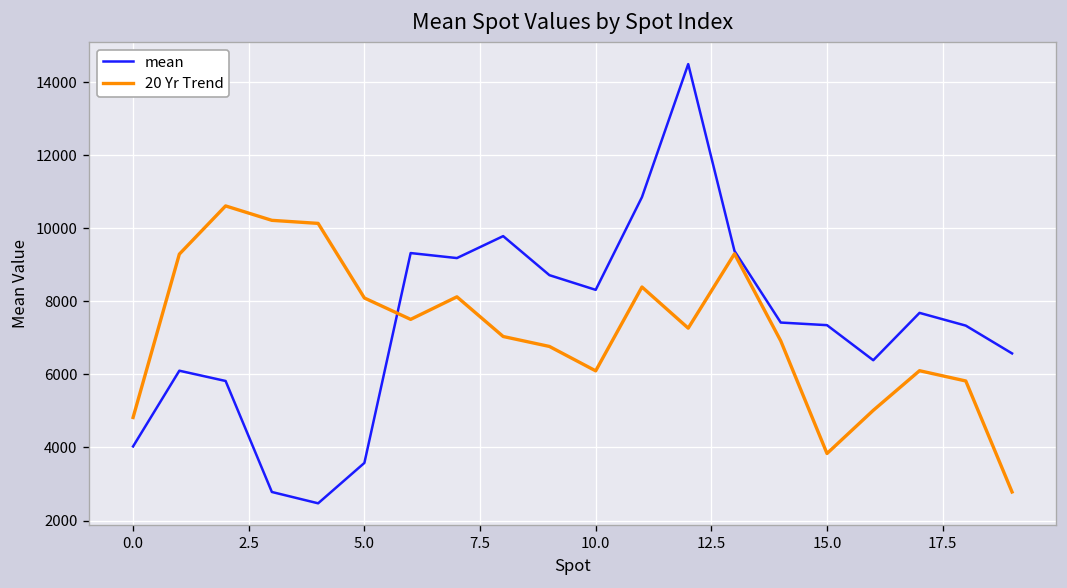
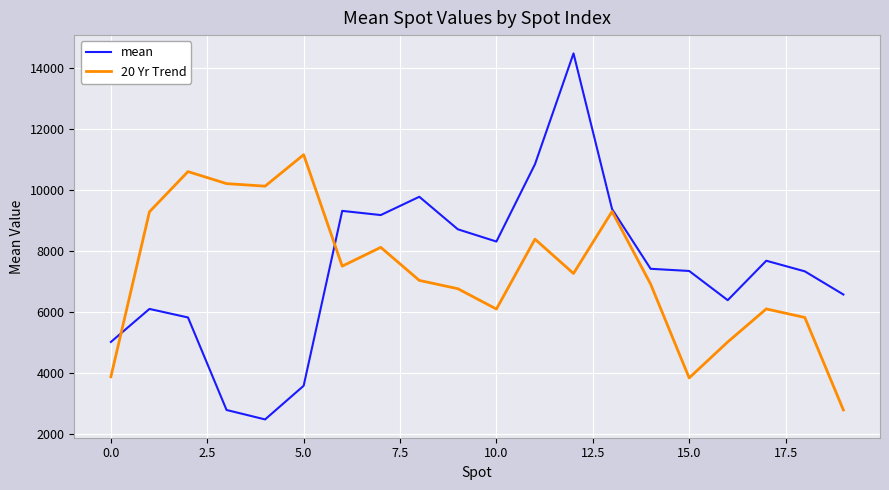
mean, 0.0: 4000 -> 5000
20 Yr Trend, 0.0: 4800 -> 3900
20 Yr Trend, 5.0: 8100 -> 11200
